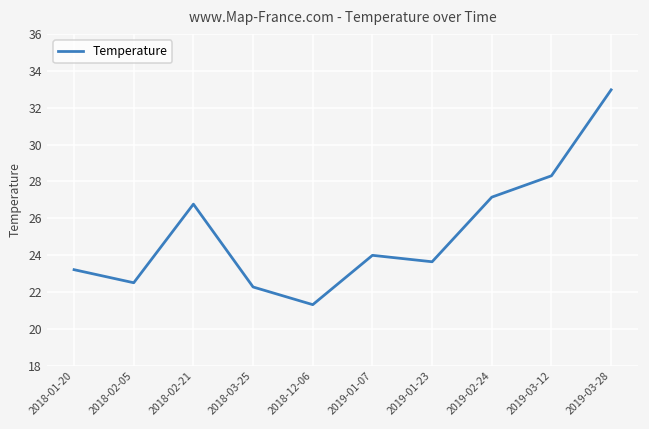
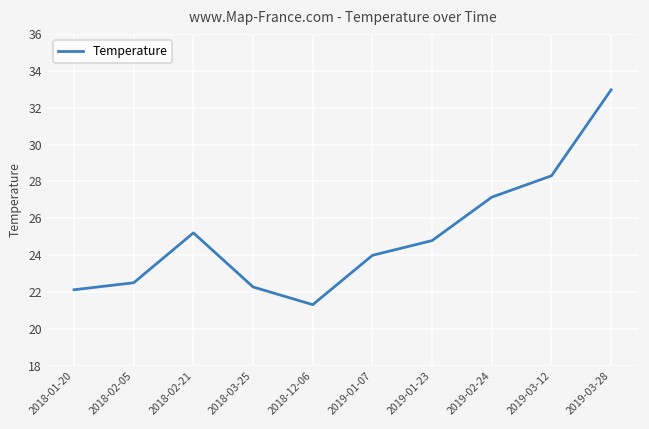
2018-01-20: 23.2 -> 22.1
2018-02-21: 26.8 -> 25.2
2019-01-23: 23.6 -> 24.8
